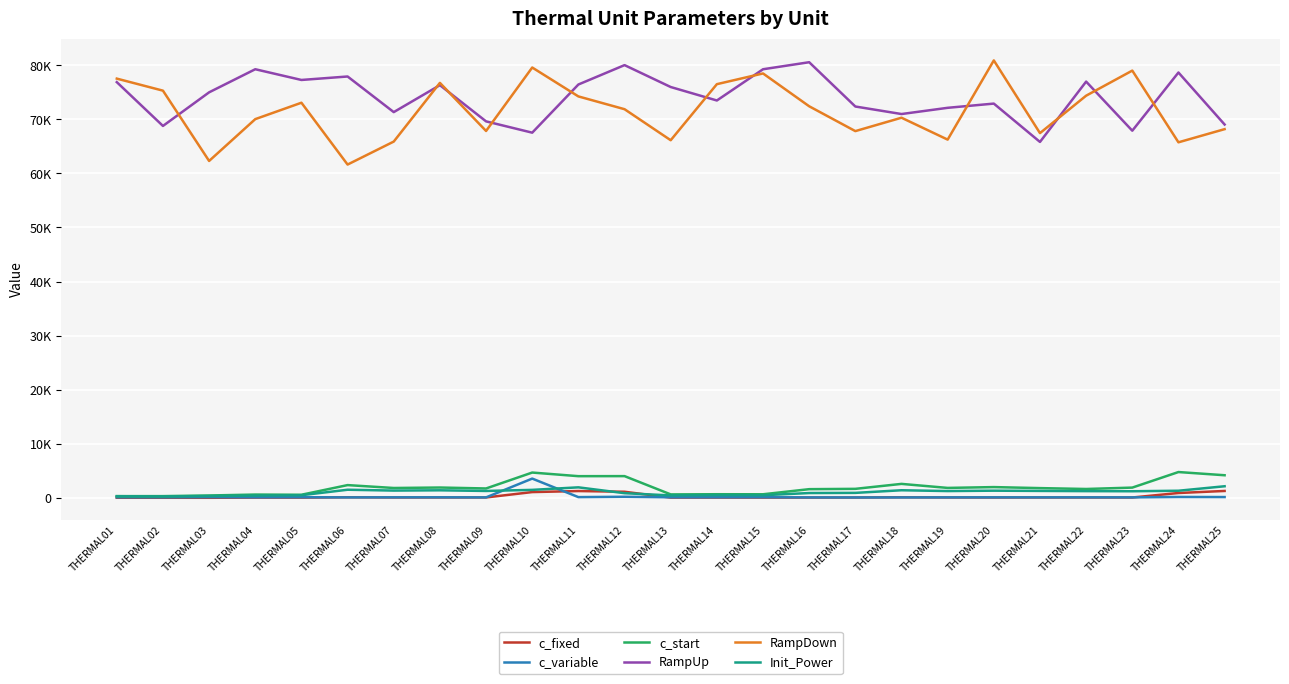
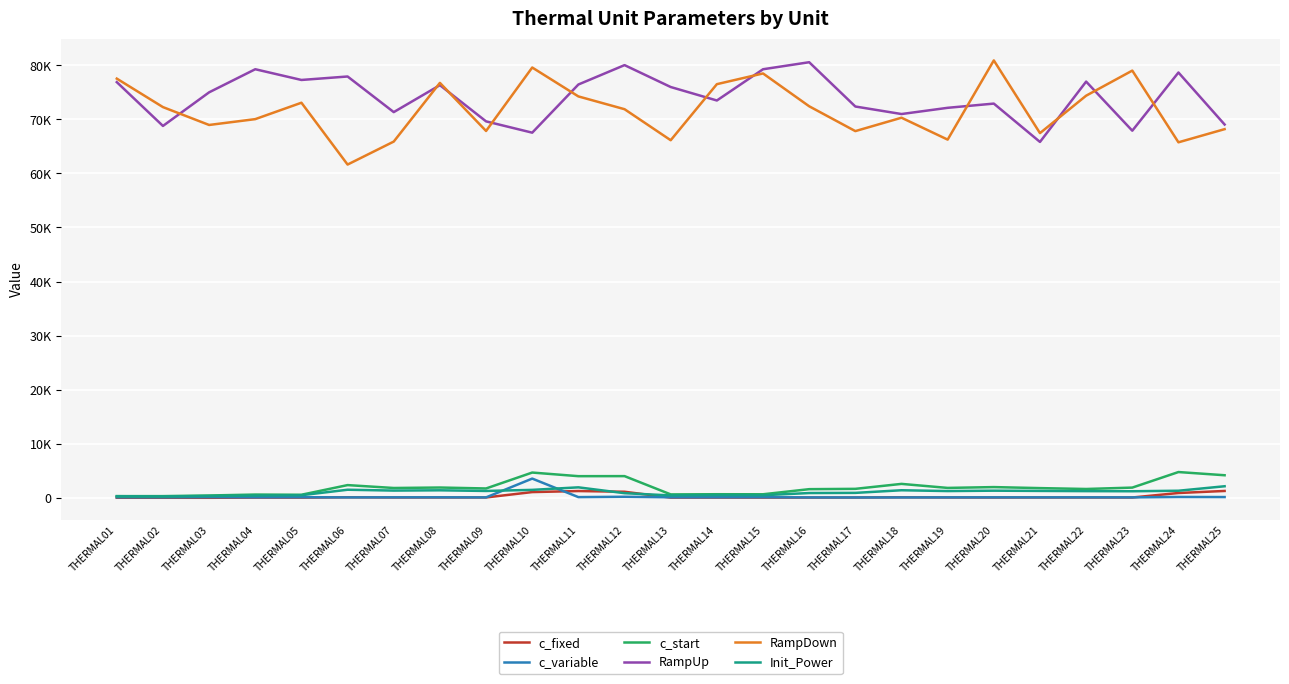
RampDown, THERMAL02: 75000 -> 72000
RampDown, THERMAL03: 62000 -> 69000
